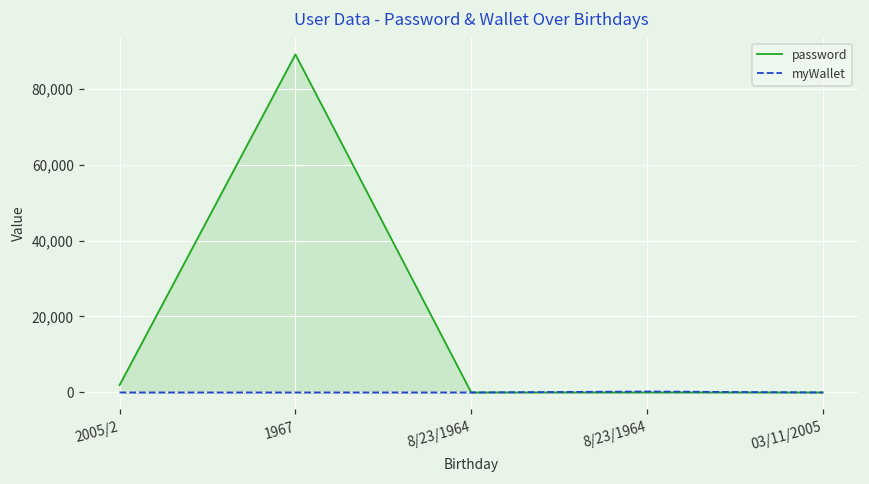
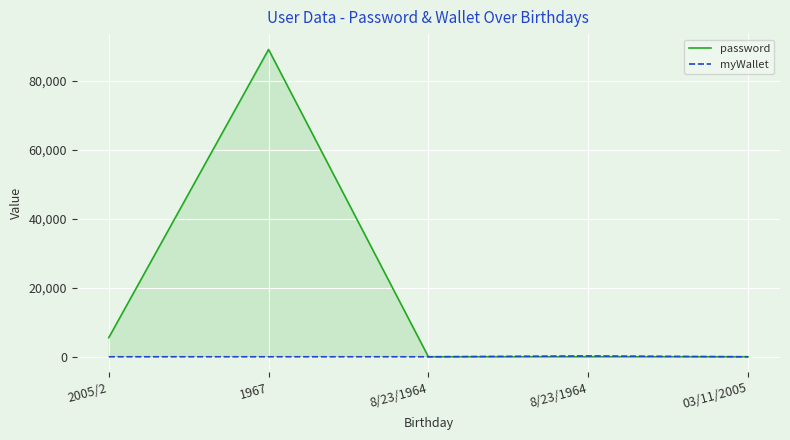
password, 2005/2: 2,000 -> 6,000
